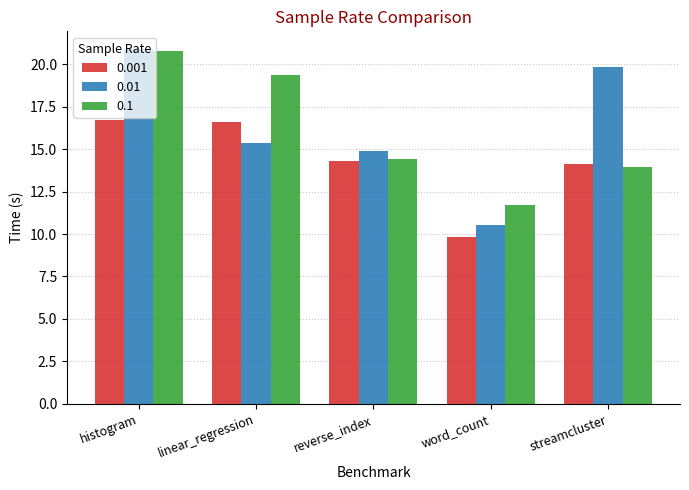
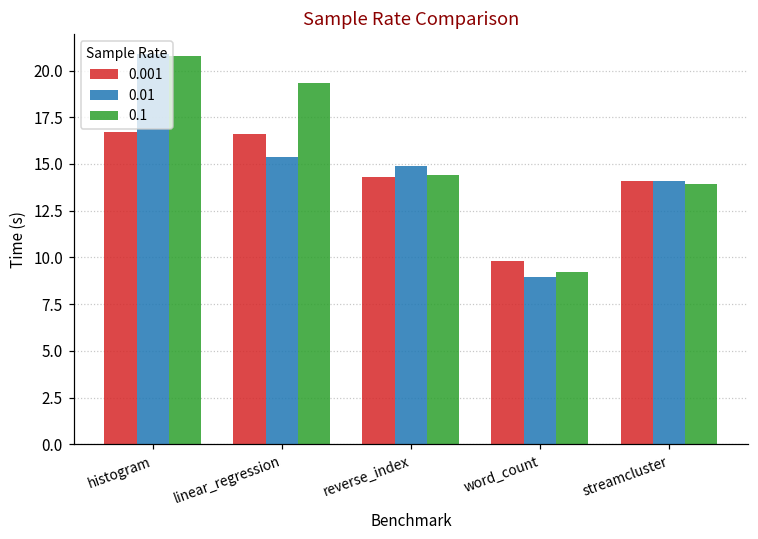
0.01, word_count: 10.5 -> 9.0
0.1, word_count: 11.7 -> 9.2
0.01, streamcluster: 19.8 -> 14.1
